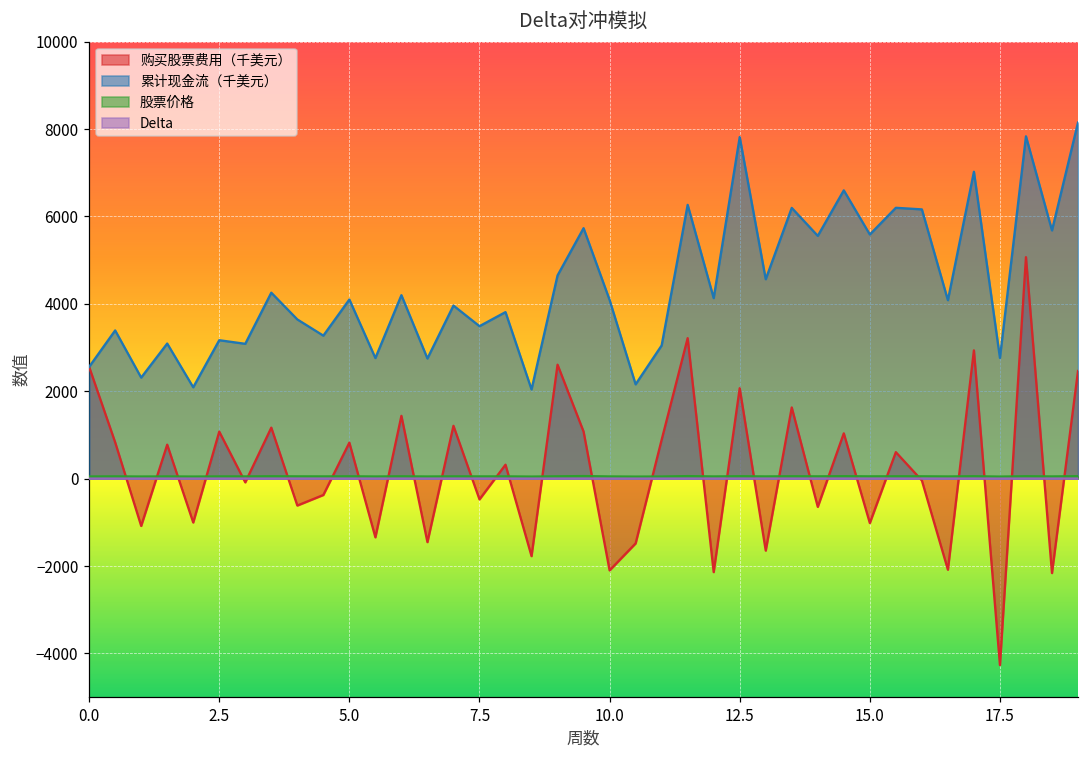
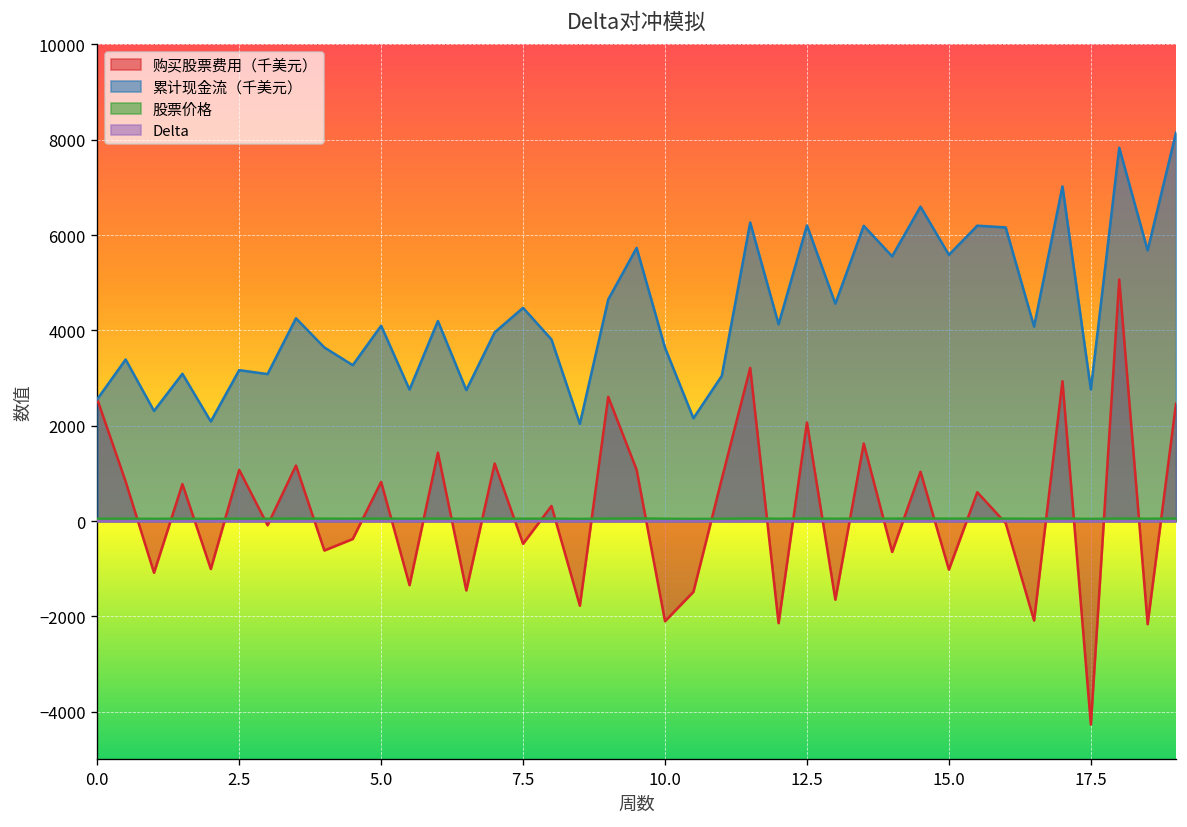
累计现金流（千美元）, 7.5: 3500 -> 4500
累计现金流（千美元）, 10.0: 4100 -> 3600
累计现金流（千美元）, 12.5: 7800 -> 6200
